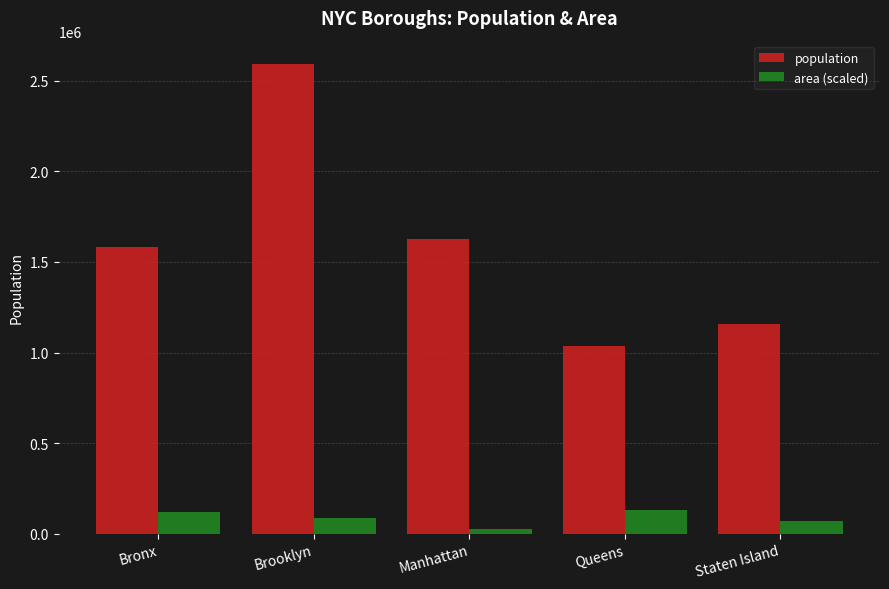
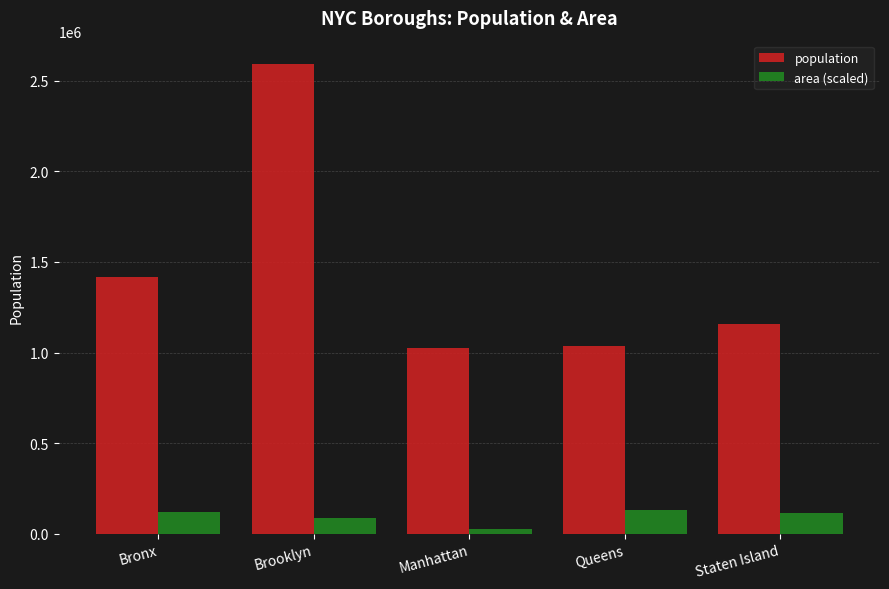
population, Bronx: 1590000 -> 1420000
population, Manhattan: 1630000 -> 1030000
area (scaled), Staten Island: 70000 -> 120000
